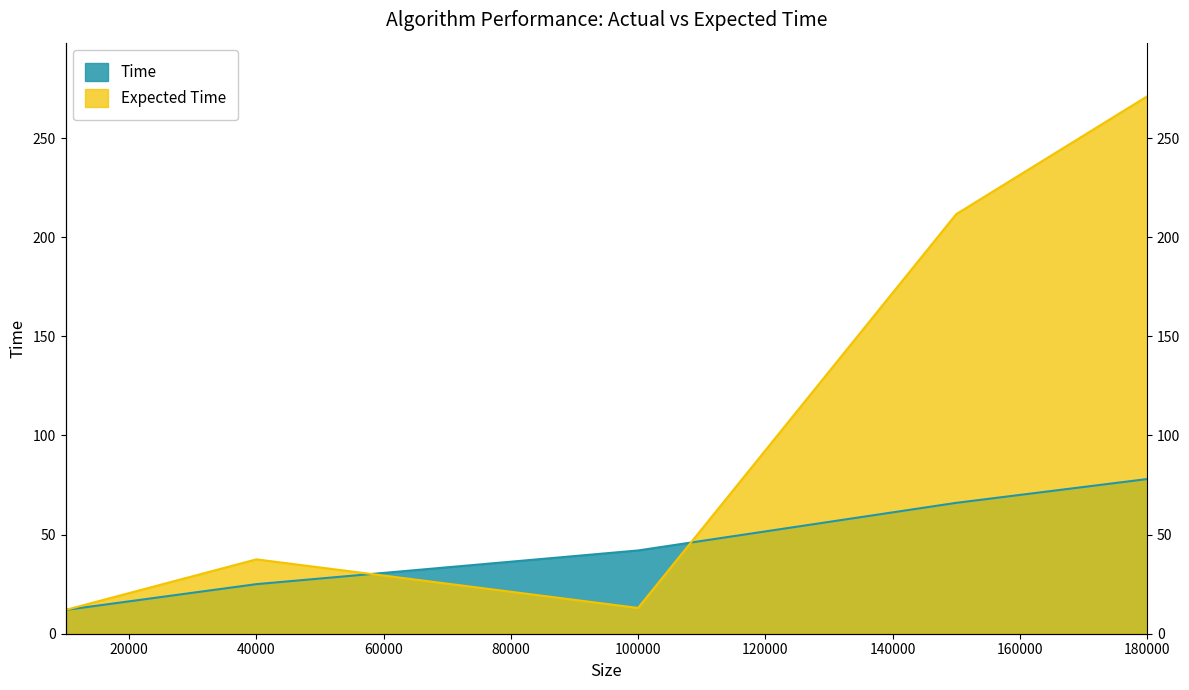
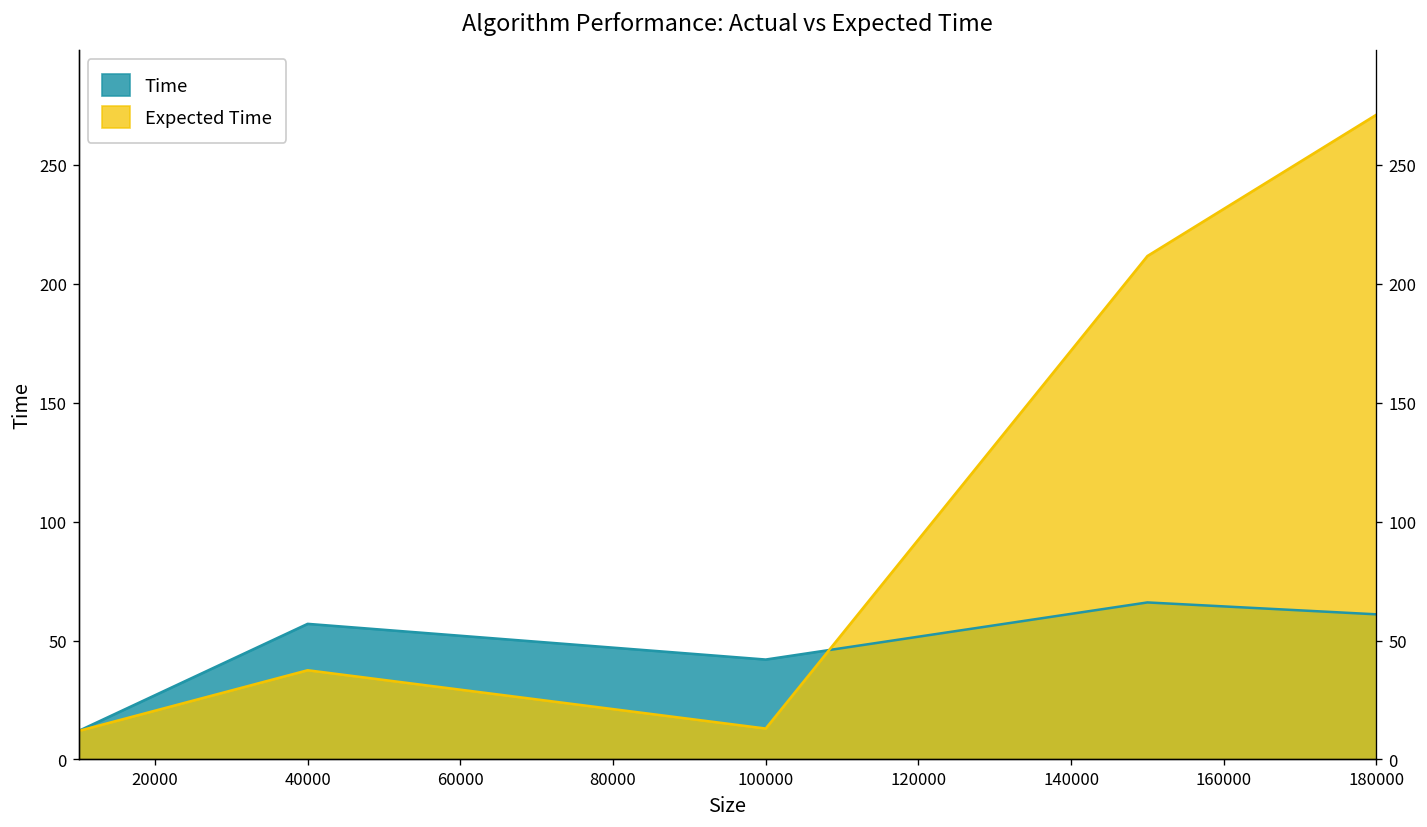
Time, 40000: 25 -> 57
Time, 180000: 78 -> 61
